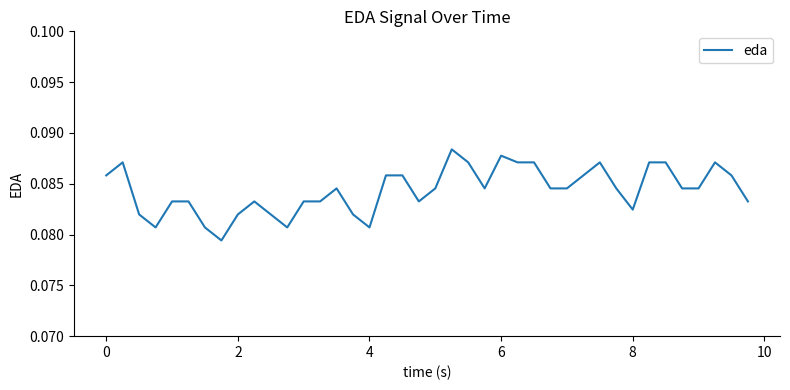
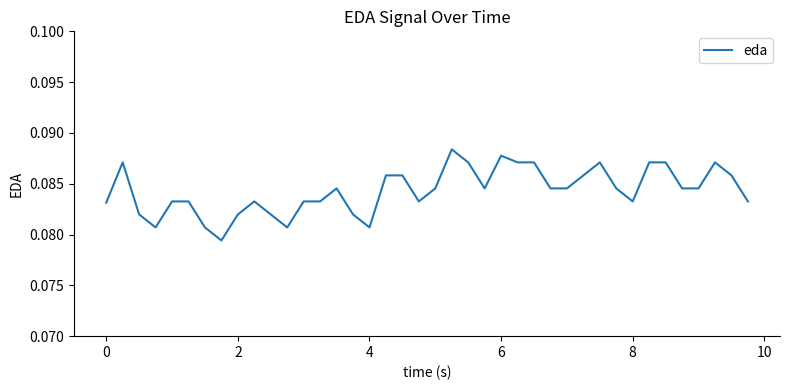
0: 0.0858 -> 0.0831
8: 0.0825 -> 0.0833
